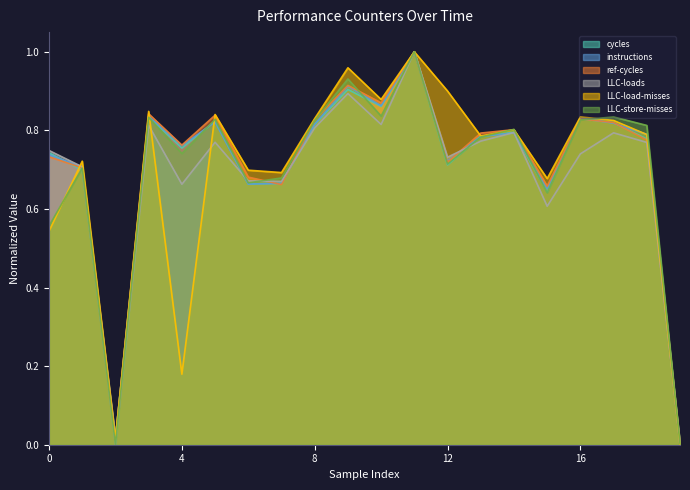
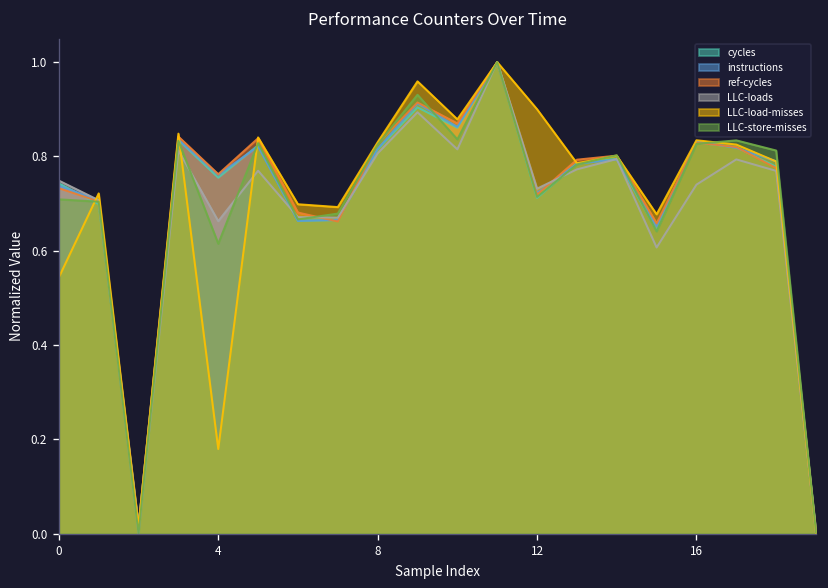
LLC-store-misses, 0: 0.56 -> 0.71
LLC-store-misses, 4: 0.74 -> 0.61
